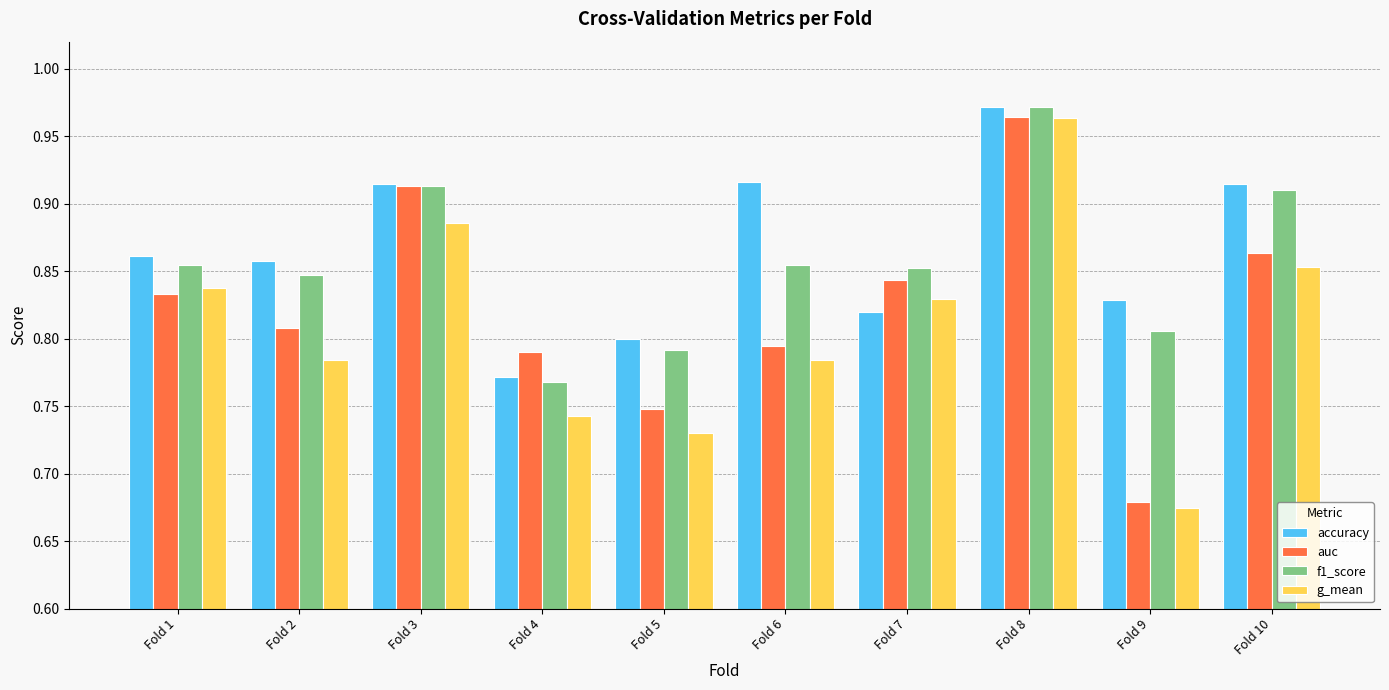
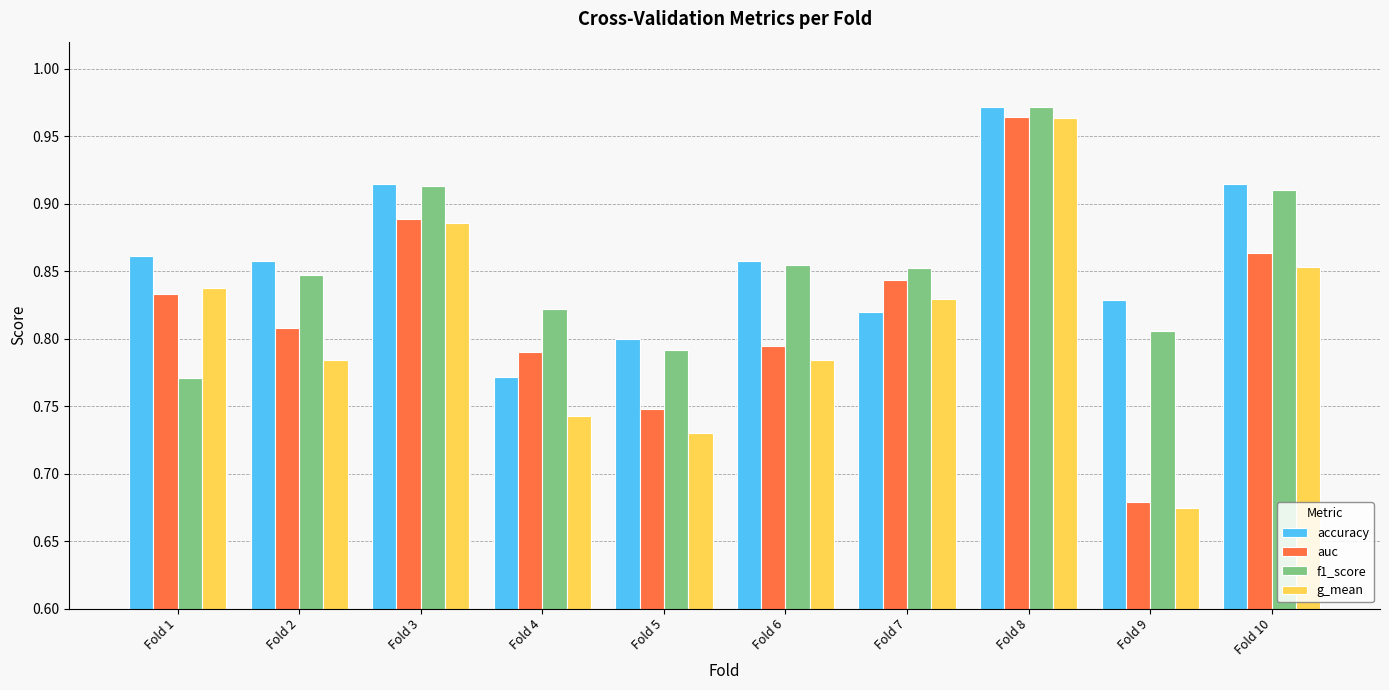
f1_score, Fold 1: 0.855 -> 0.771
auc, Fold 3: 0.913 -> 0.888
f1_score, Fold 4: 0.768 -> 0.822
accuracy, Fold 6: 0.916 -> 0.857
